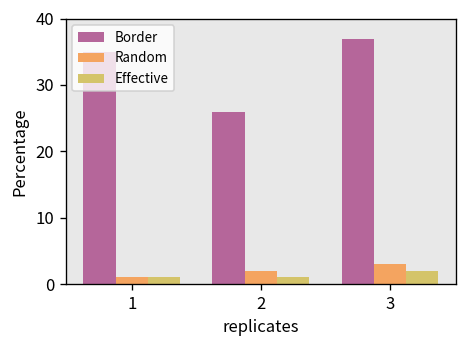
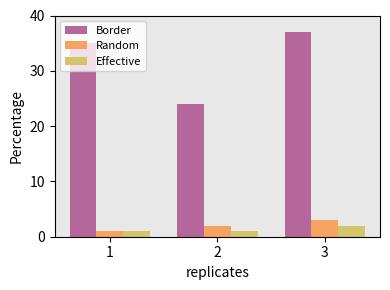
Border, 2: 26 -> 24
